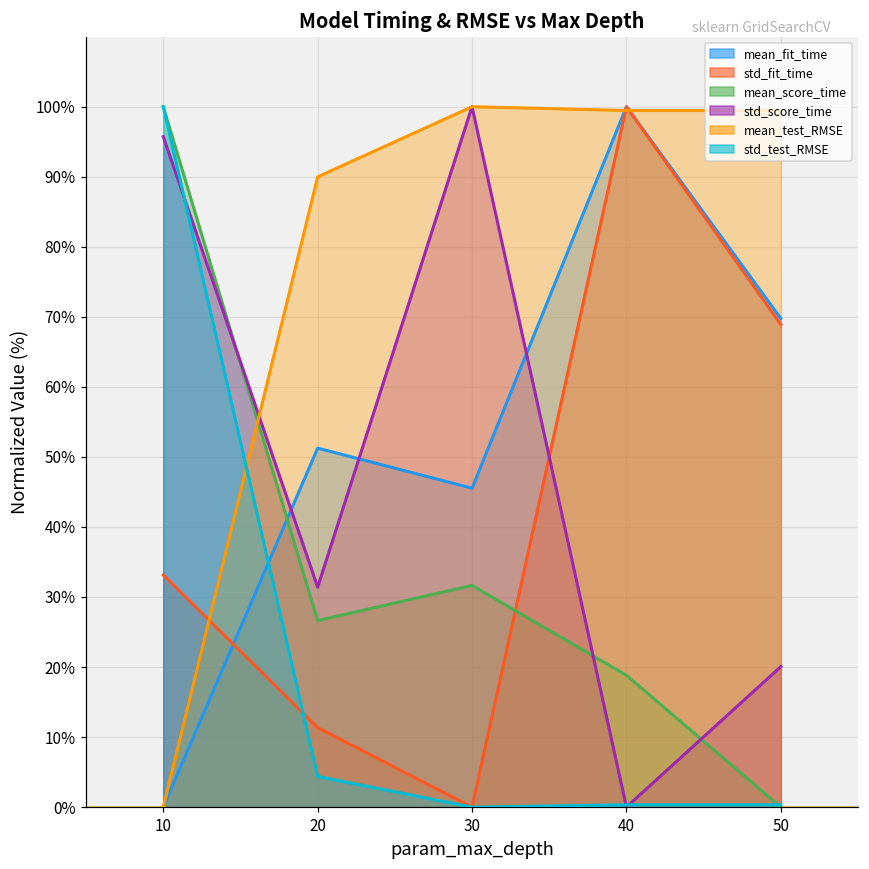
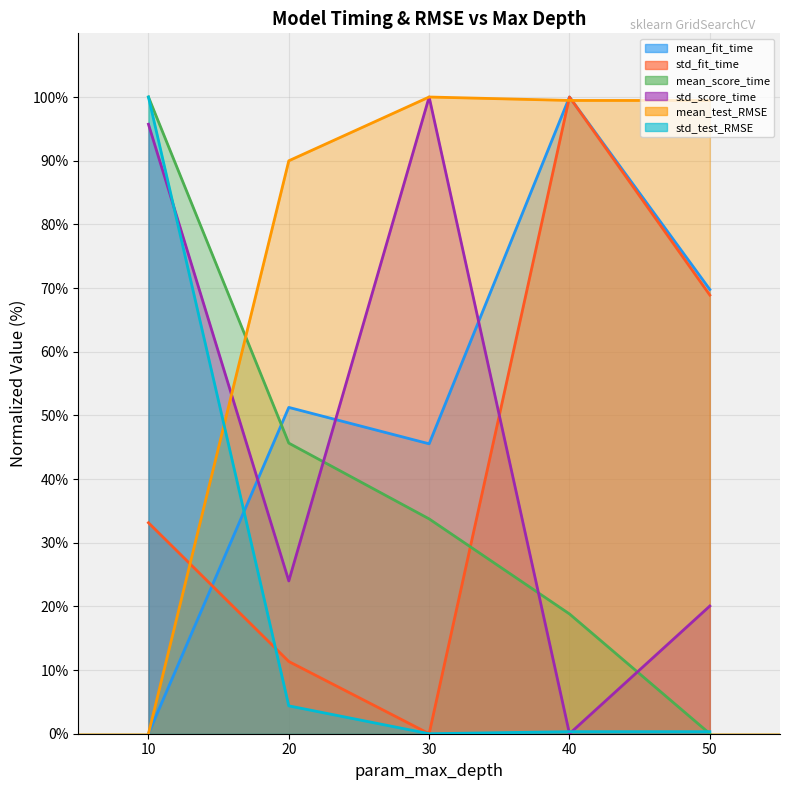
mean_score_time, 20: 27% -> 46%
std_score_time, 20: 31% -> 24%
mean_score_time, 30: 32% -> 34%
